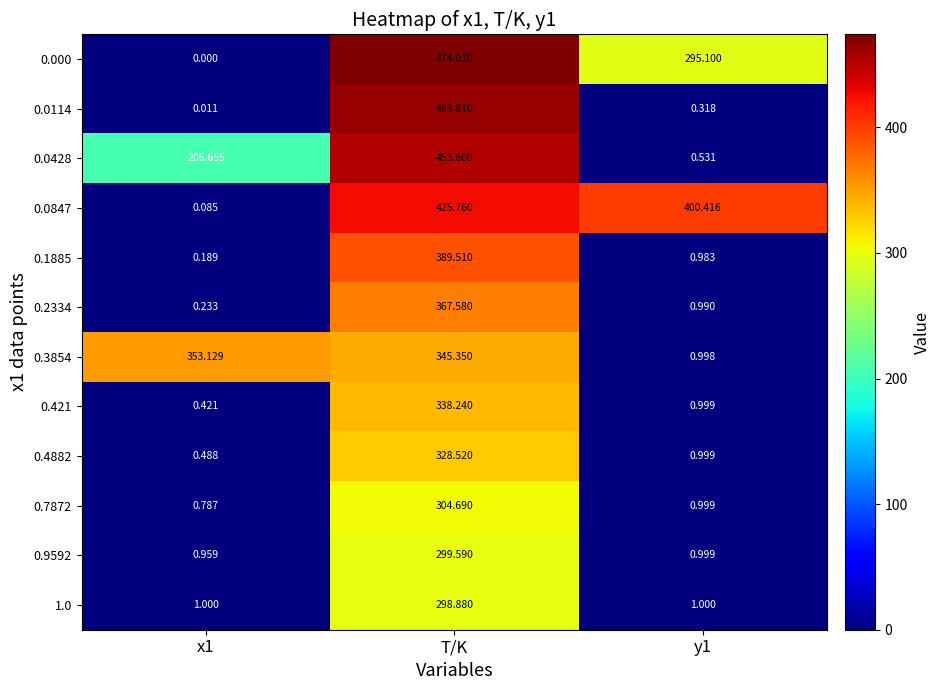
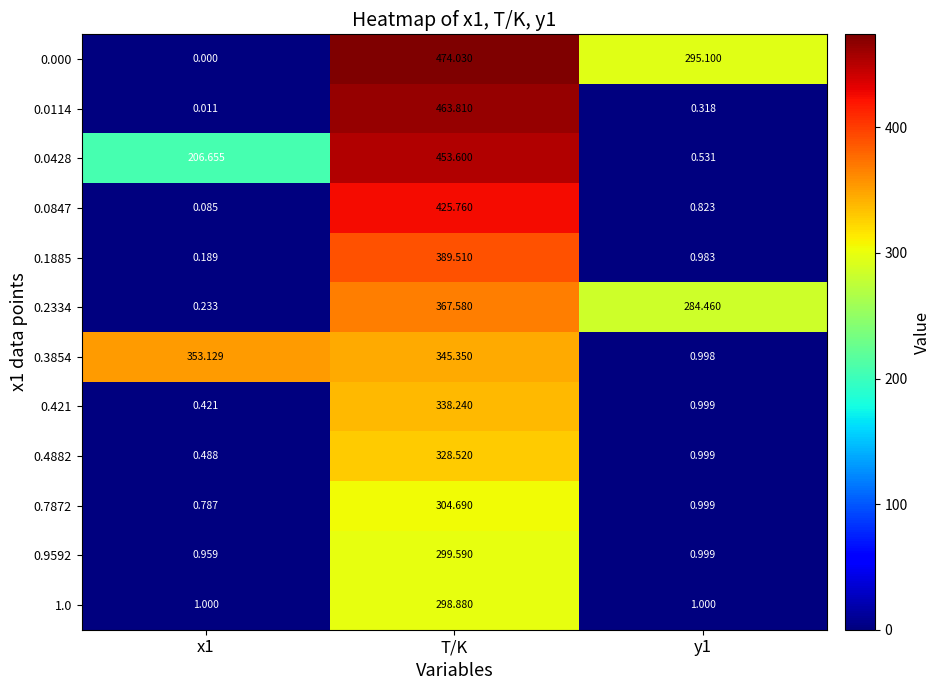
0.0847, y1: 400.416 -> 0.823
0.2334, y1: 0.990 -> 284.460
